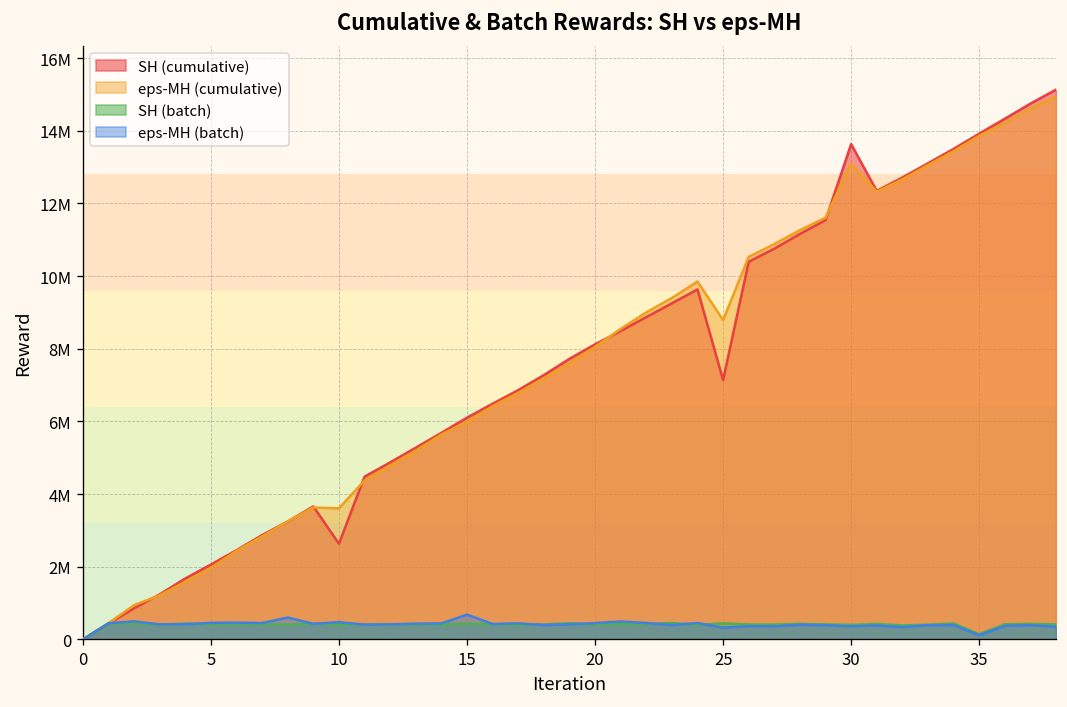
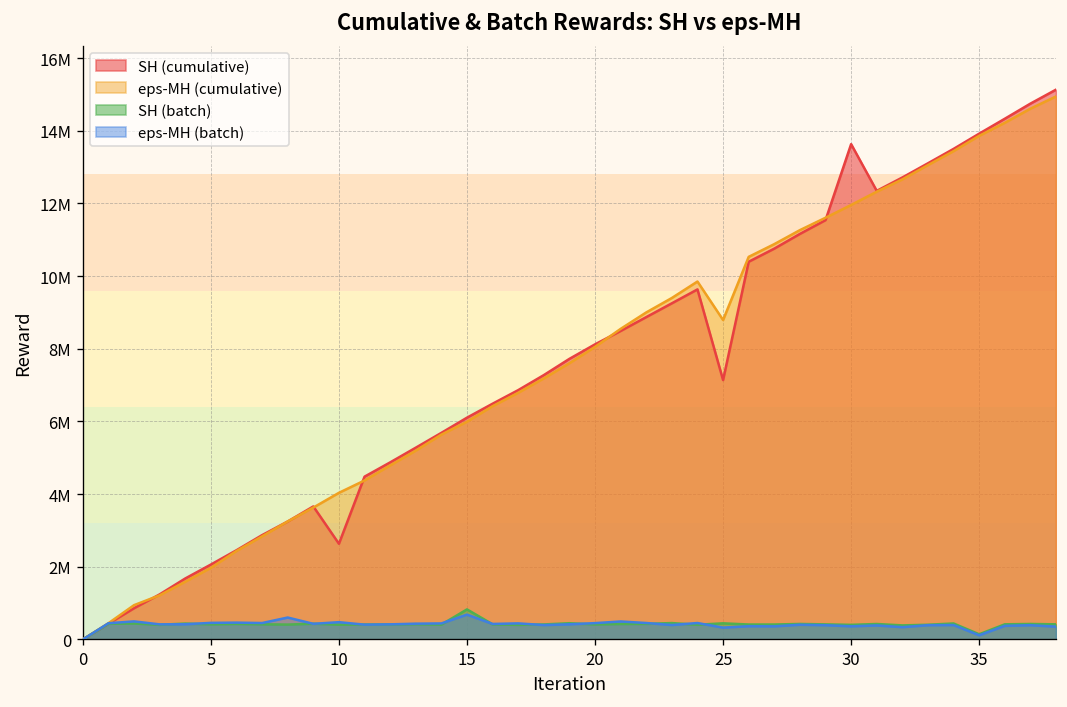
eps-MH (cumulative), 10: 3600000 -> 4000000
SH (batch), 15: 400000 -> 800000
eps-MH (cumulative), 30: 13100000 -> 12000000
